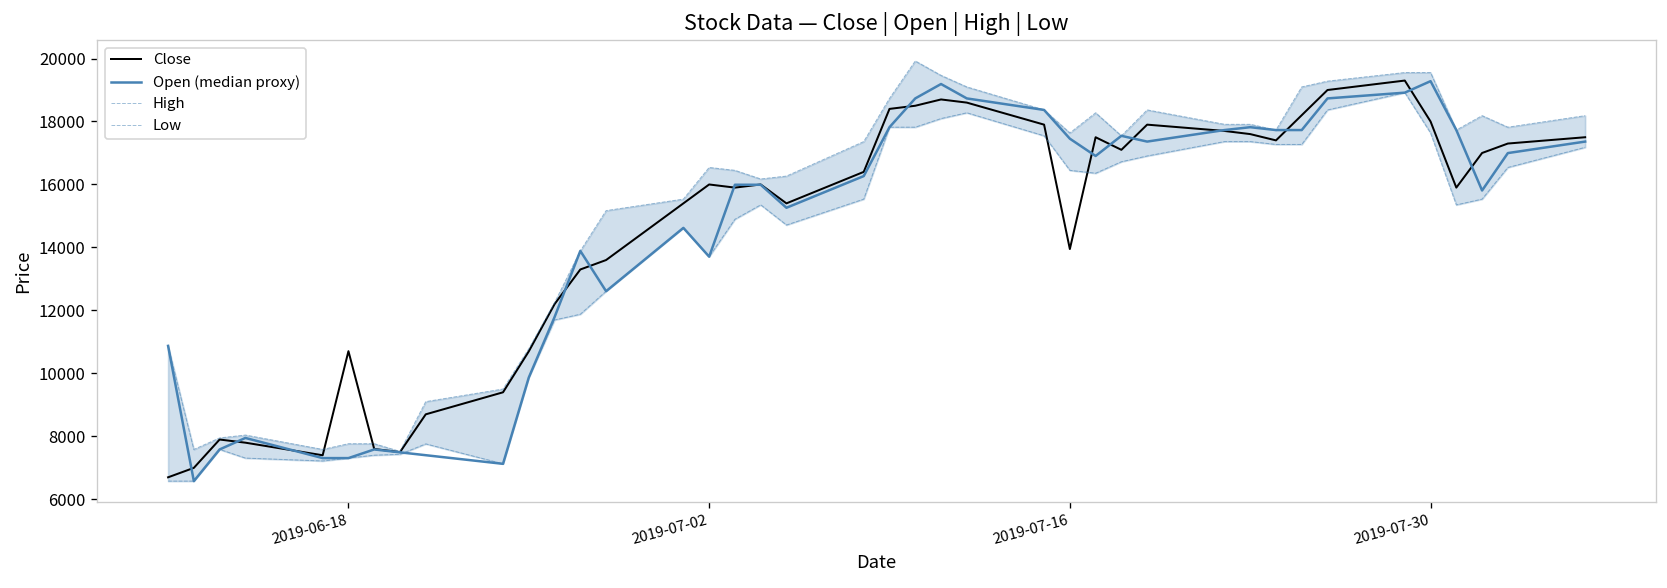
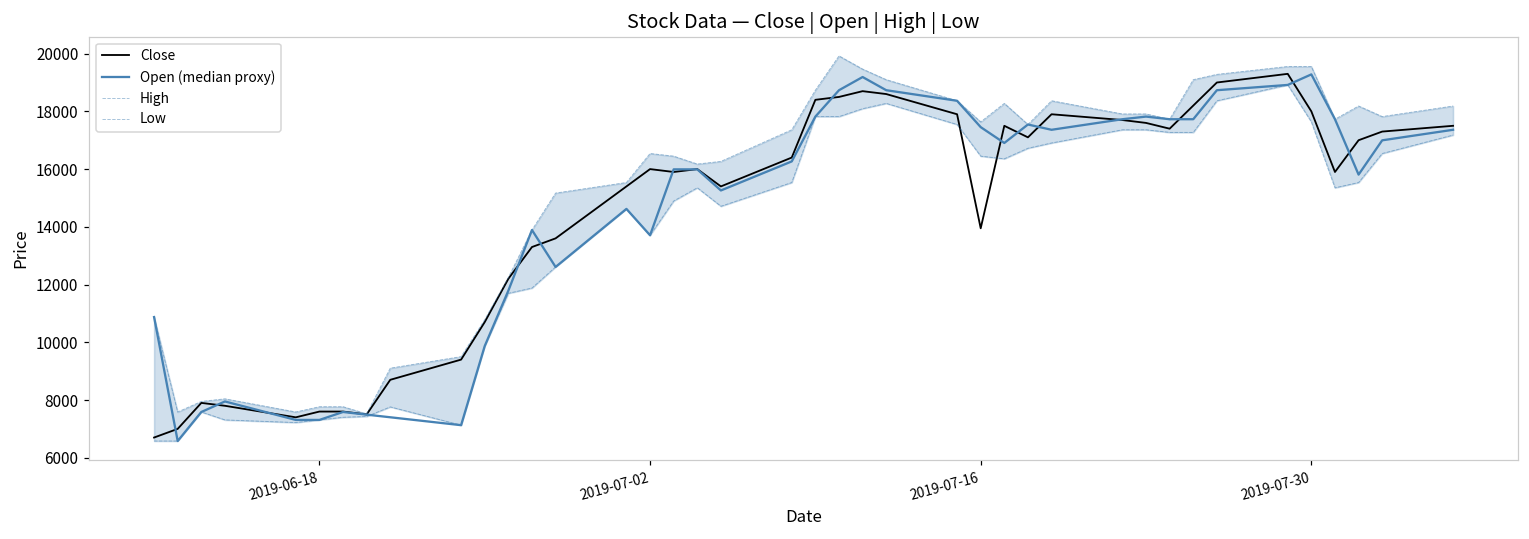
Close, 2019-06-18: 10700 -> 7600
